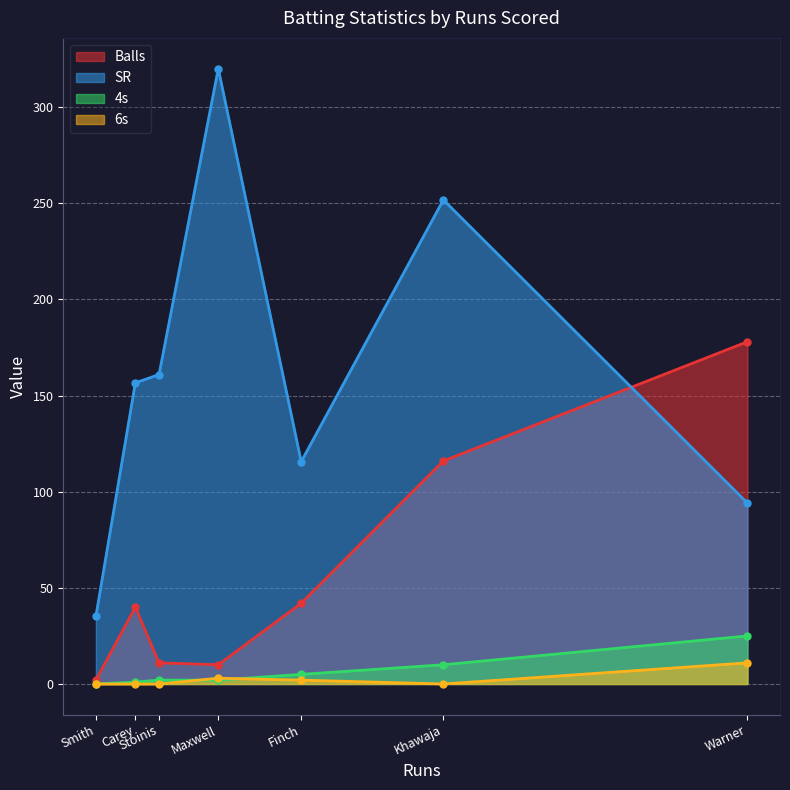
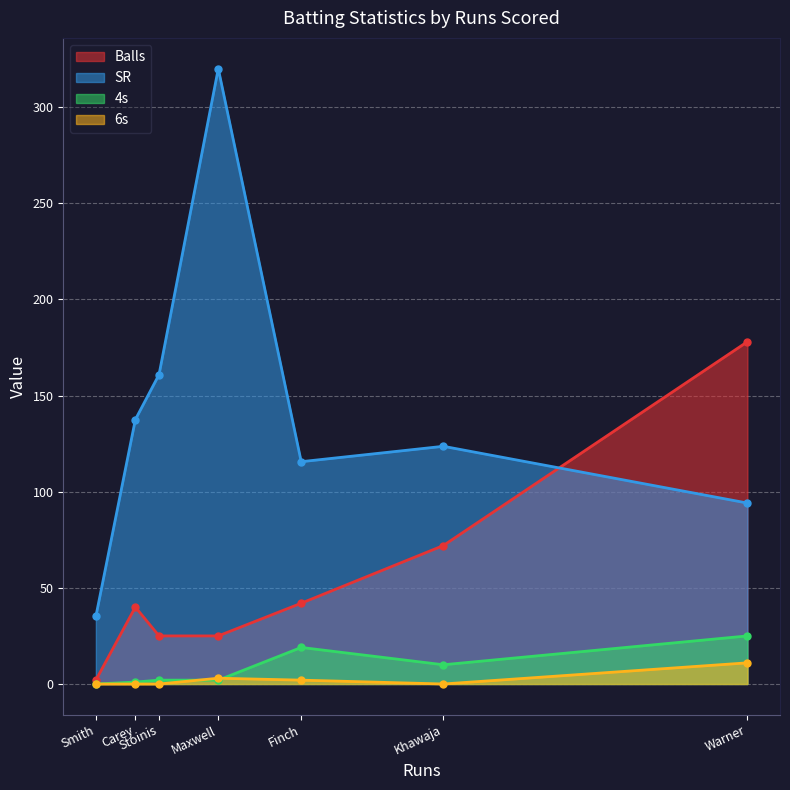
SR, Carey: 157 -> 138
Balls, Stoinis: 11 -> 25
Balls, Maxwell: 10 -> 25
4s, Finch: 5 -> 19
Balls, Khawaja: 116 -> 72
SR, Khawaja: 252 -> 124
